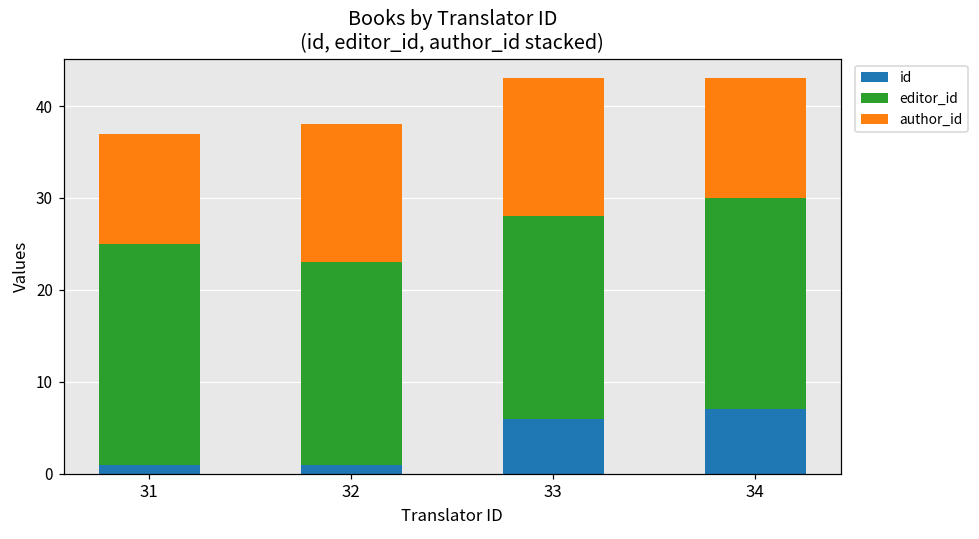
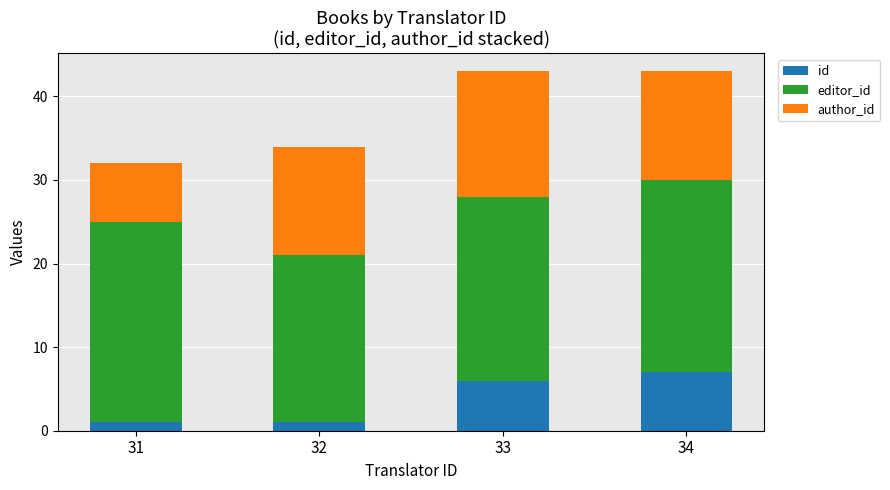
author_id, 31: 12 -> 7
editor_id, 32: 22 -> 20
author_id, 32: 15 -> 13
